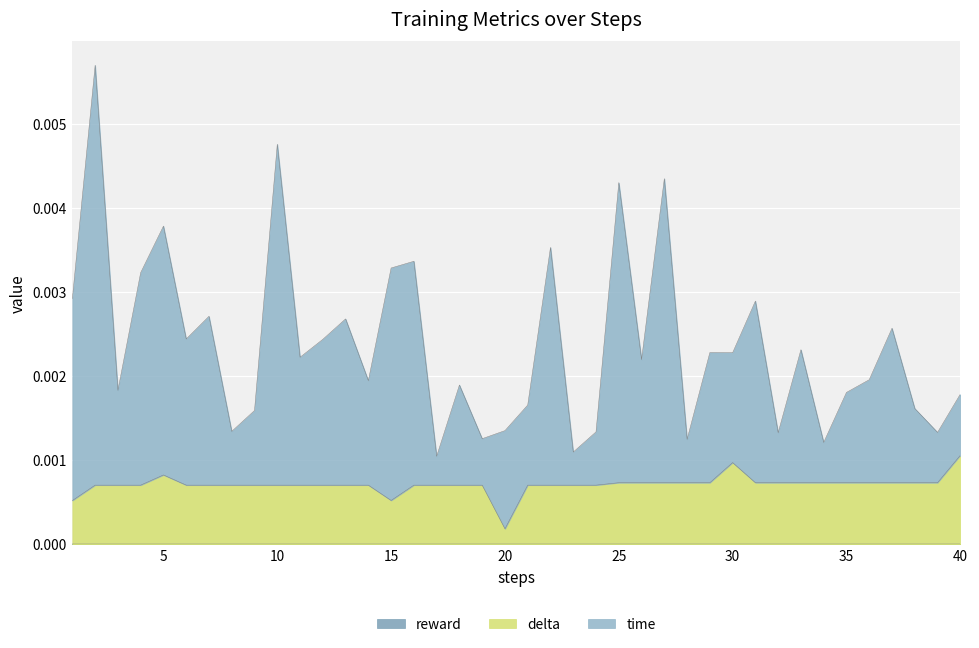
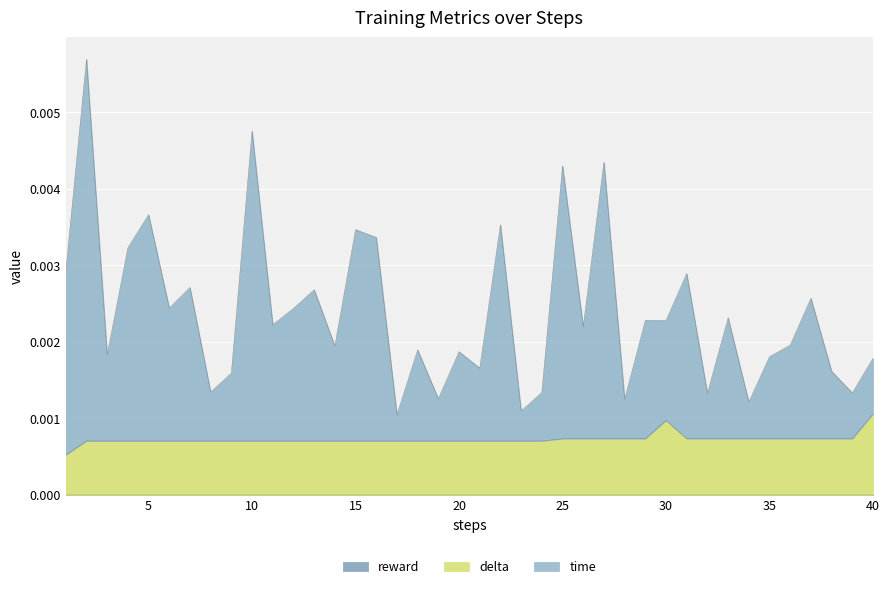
delta, 5: 0.0008 -> 0.0007
delta, 15: 0.0005 -> 0.0007
delta, 20: 0.0002 -> 0.0007
